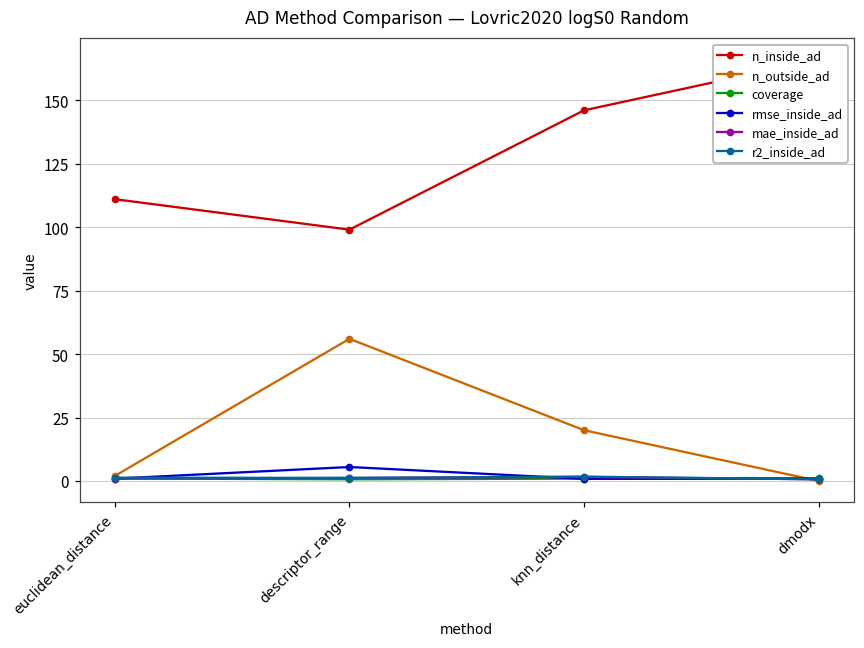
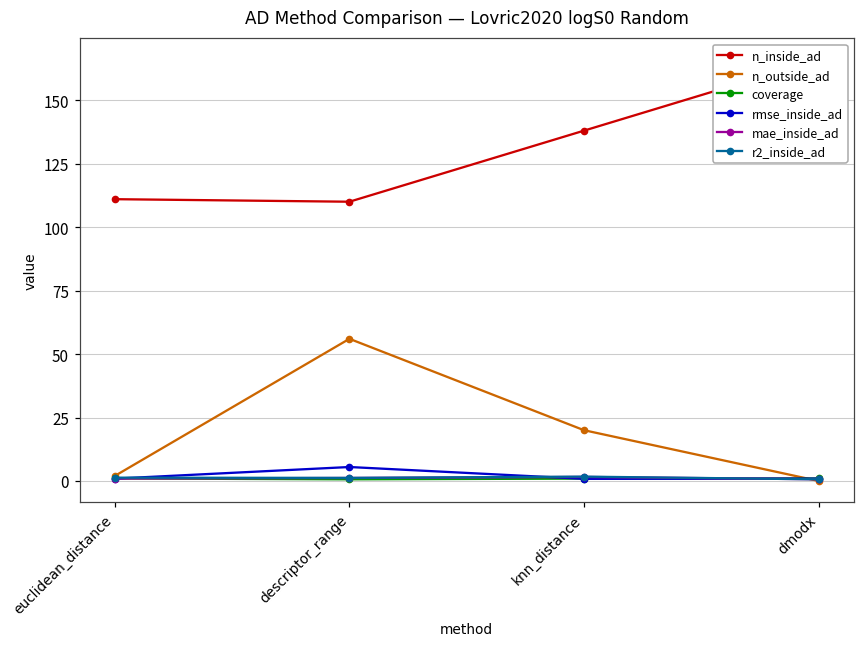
n_inside_ad, descriptor_range: 99 -> 110
n_inside_ad, knn_distance: 146 -> 138
